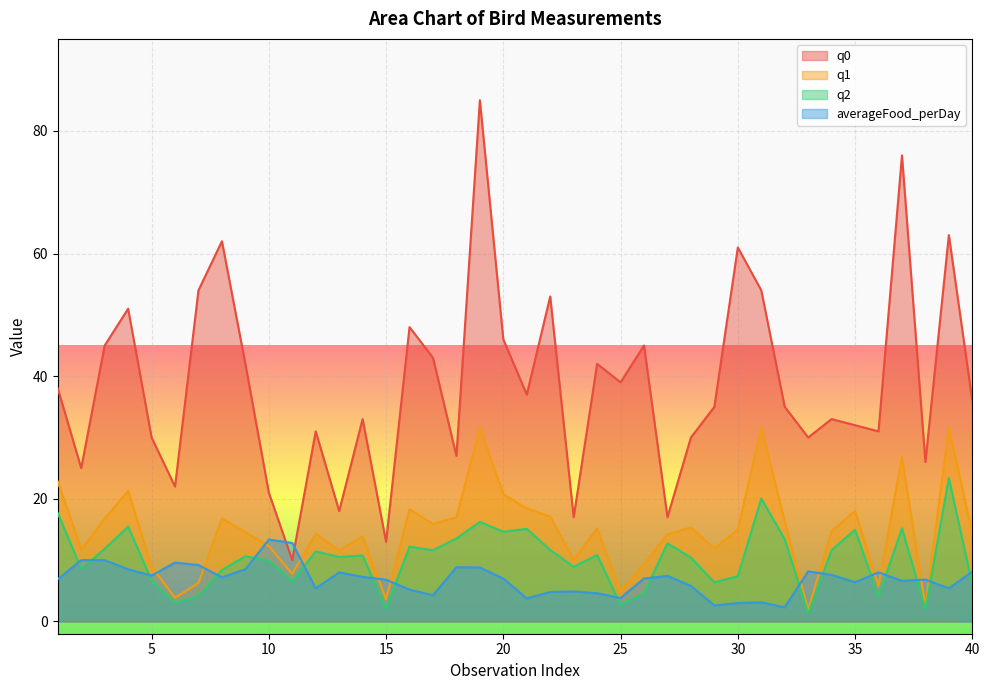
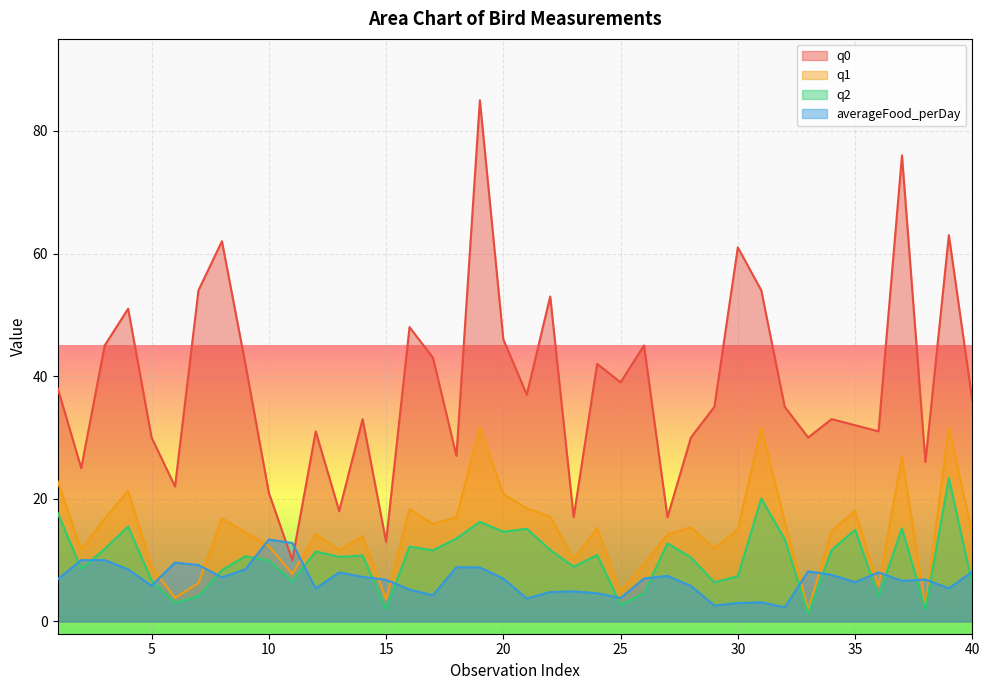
averageFood_perDay, 5: 7 -> 6
